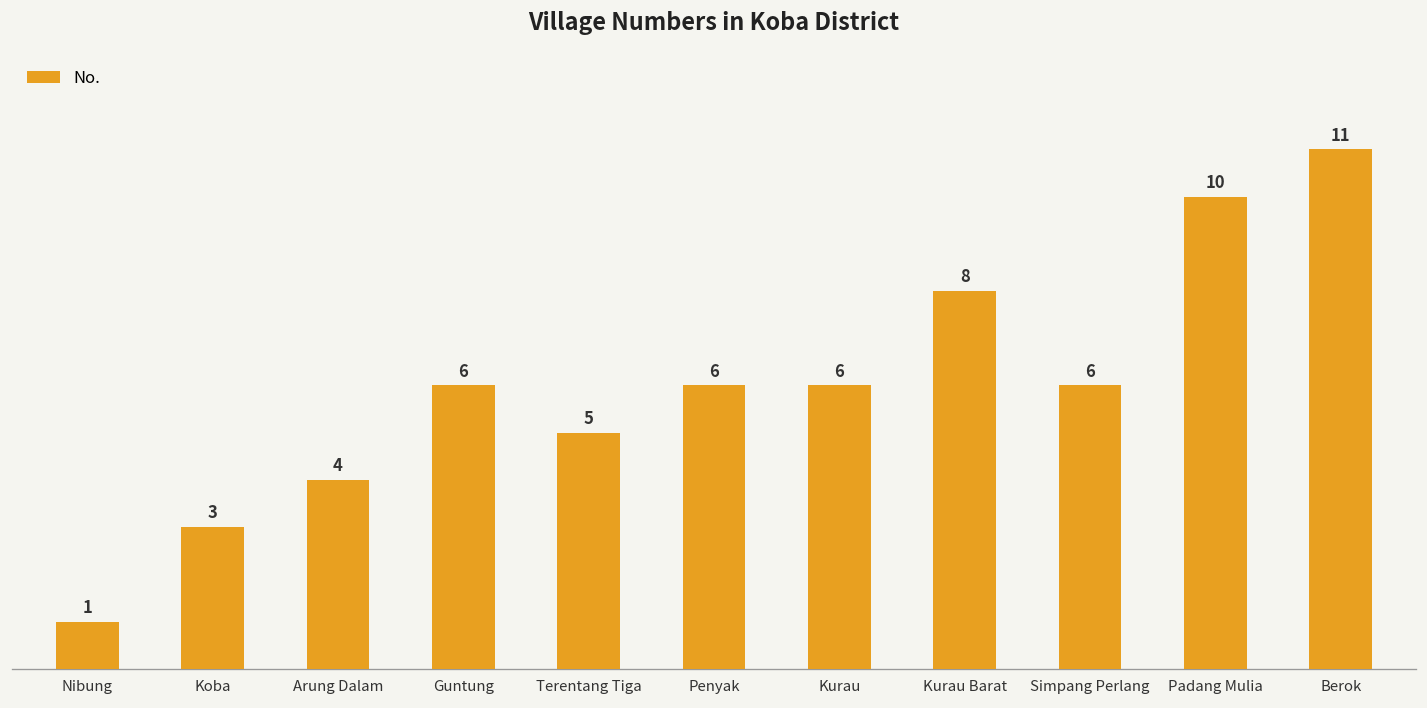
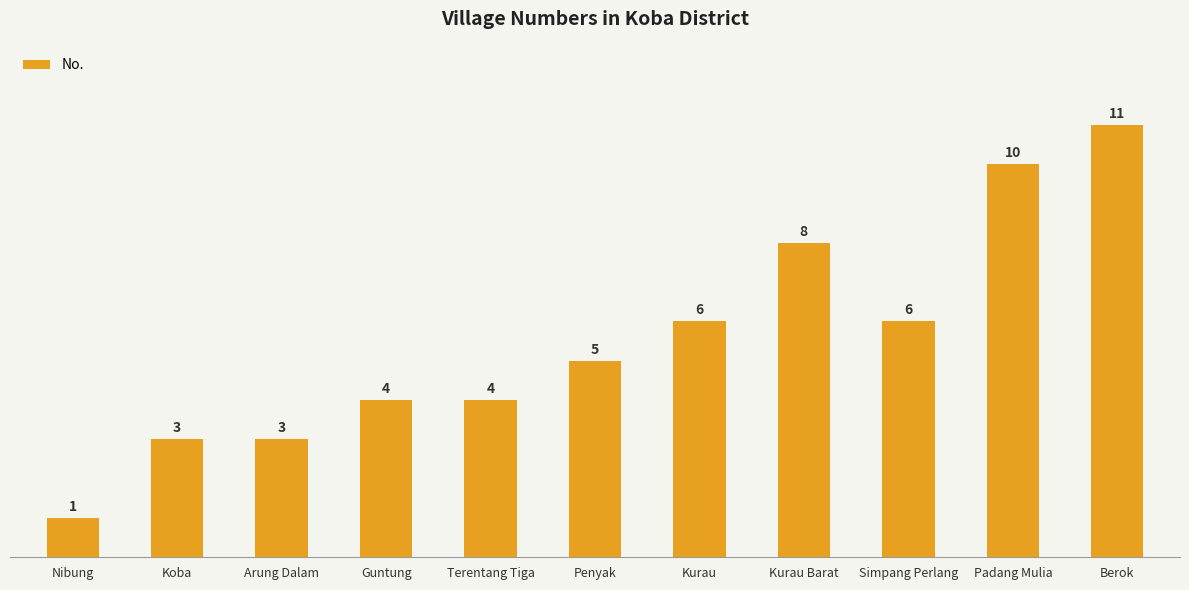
Arung Dalam: 4 -> 3
Guntung: 6 -> 4
Terentang Tiga: 5 -> 4
Penyak: 6 -> 5
